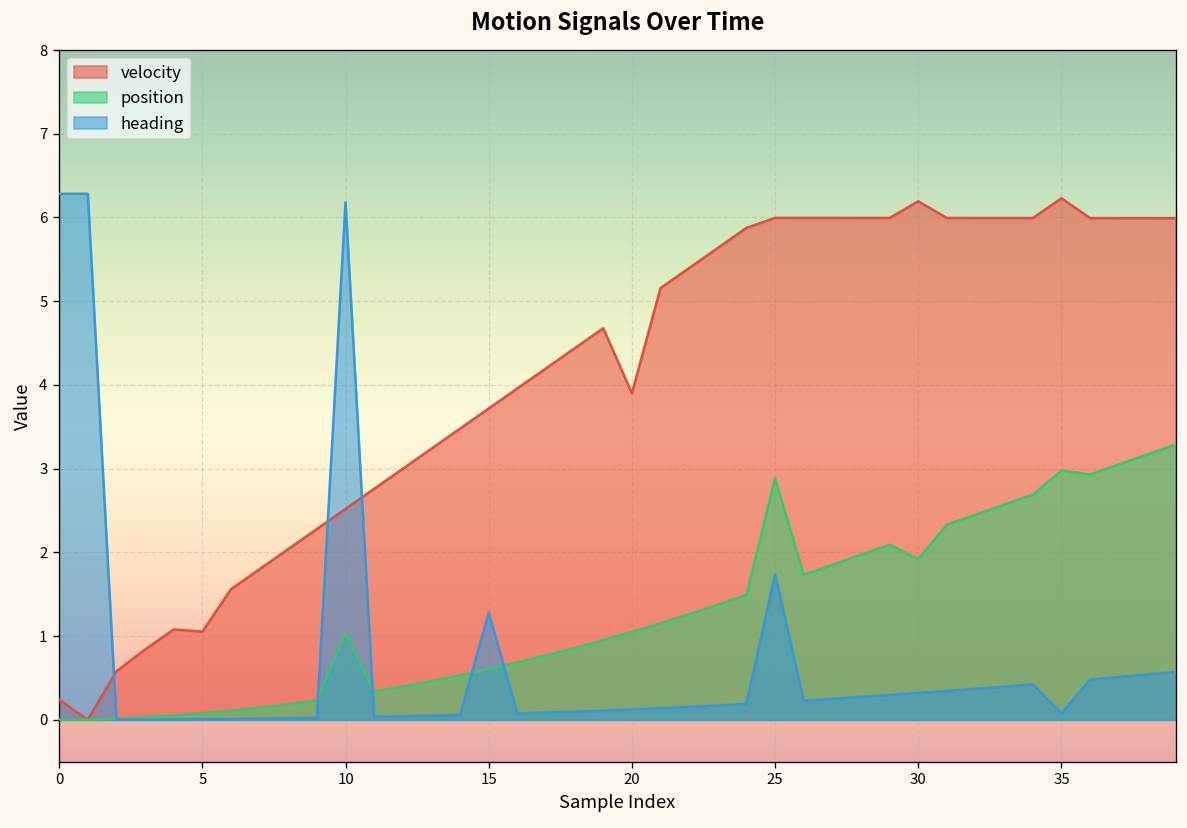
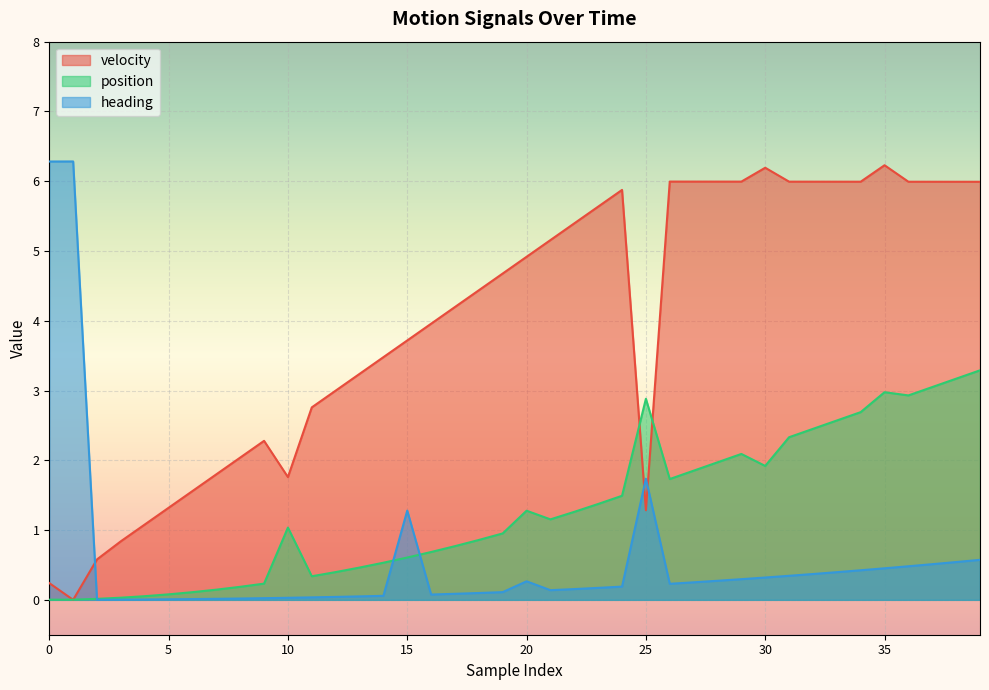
velocity, 5: 1.1 -> 1.3
velocity, 10: 2.5 -> 1.8
heading, 10: 6.2 -> 0.0
velocity, 20: 3.9 -> 4.9
position, 20: 1.1 -> 1.3
heading, 20: 0.1 -> 0.3
velocity, 25: 6.0 -> 1.3
heading, 35: 0.1 -> 0.5
